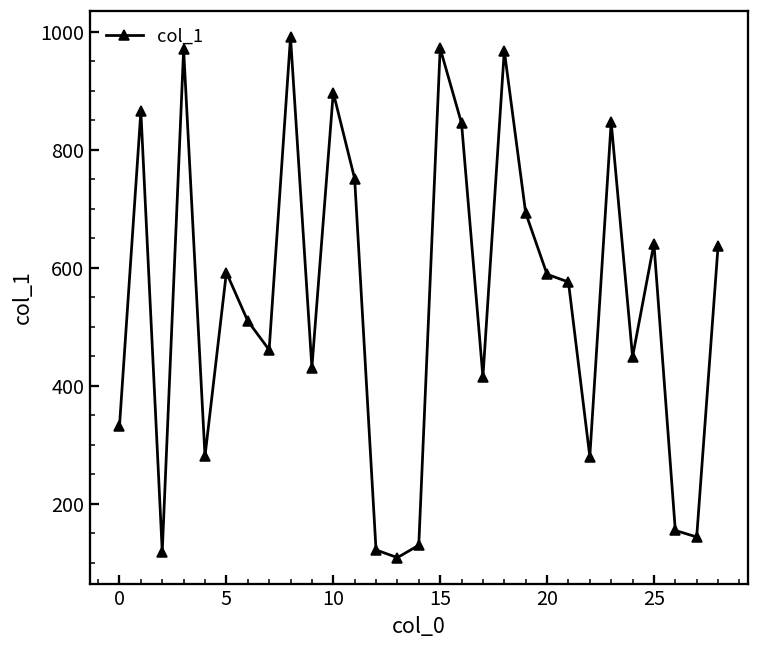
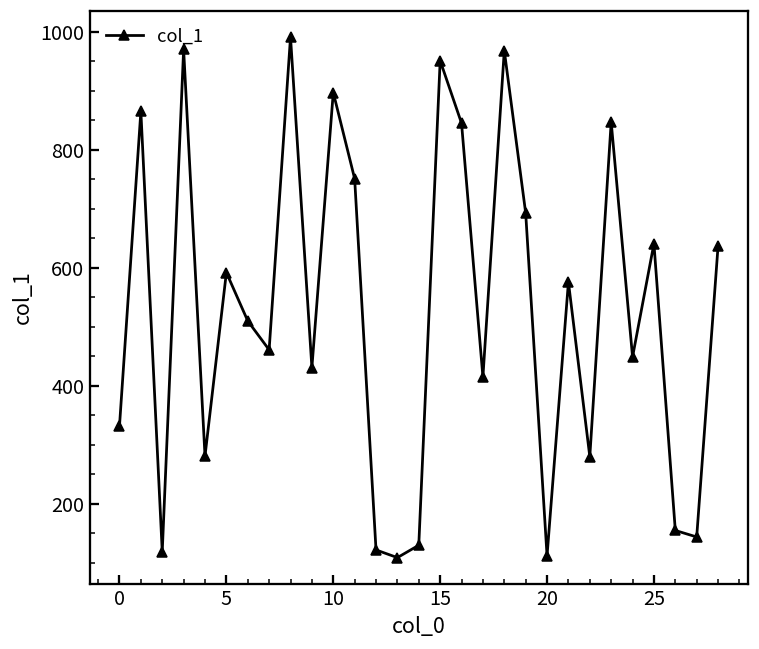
15: 970 -> 950
20: 590 -> 110
